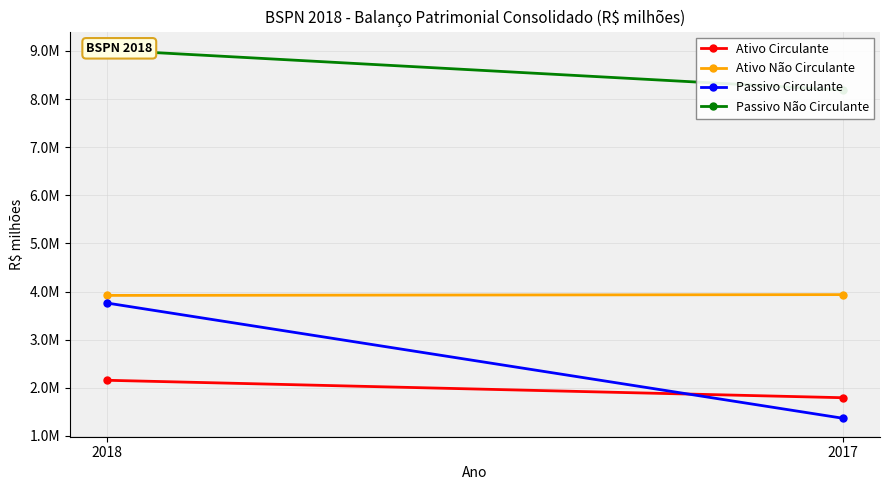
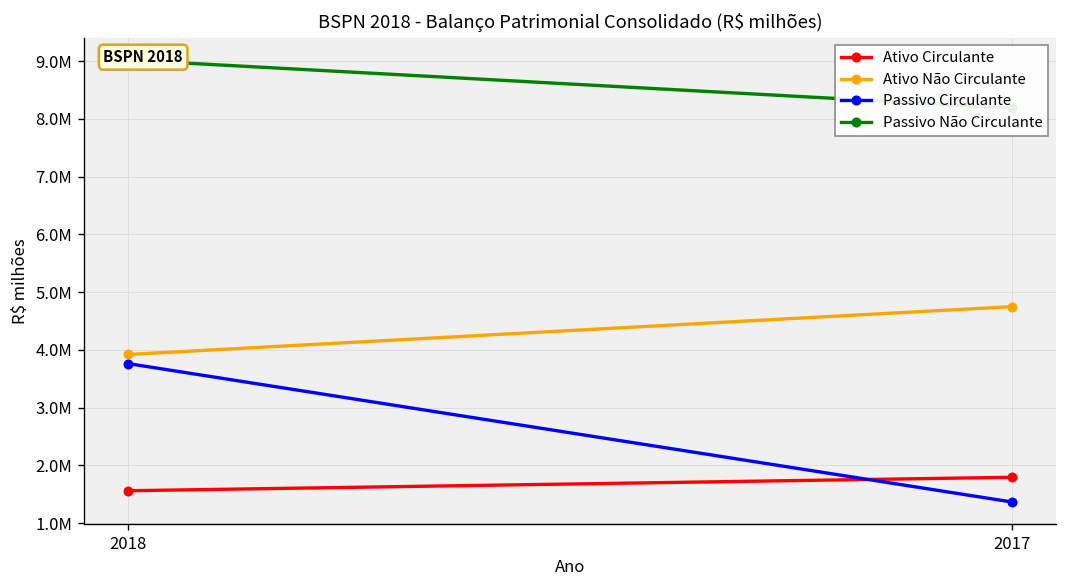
Ativo Circulante, 2018: 2200000 -> 1600000
Ativo Não Circulante, 2017: 3900000 -> 4700000
